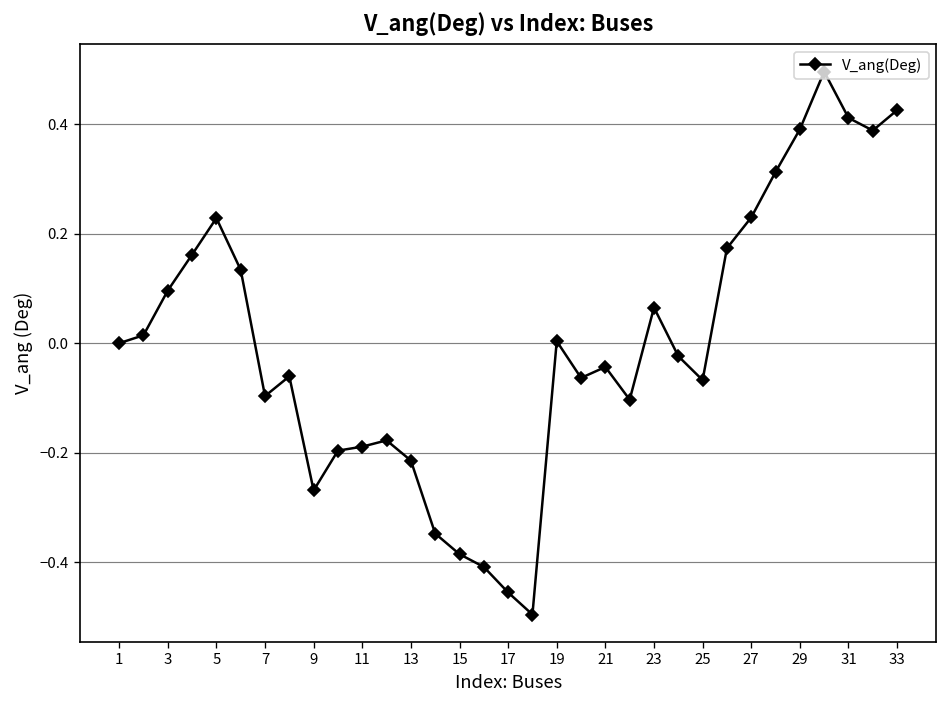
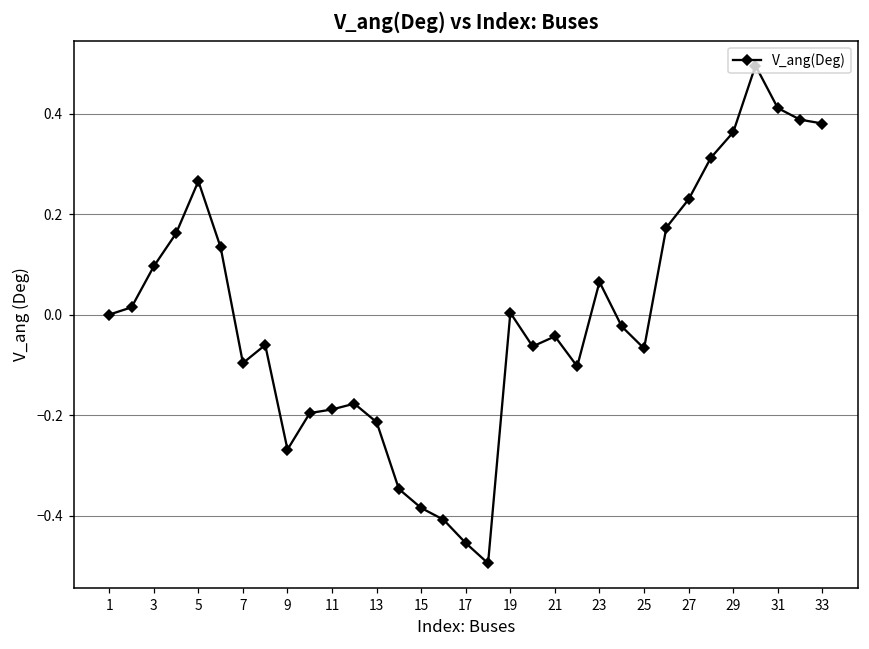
5: 0.23 -> 0.27
29: 0.39 -> 0.36
33: 0.43 -> 0.38
